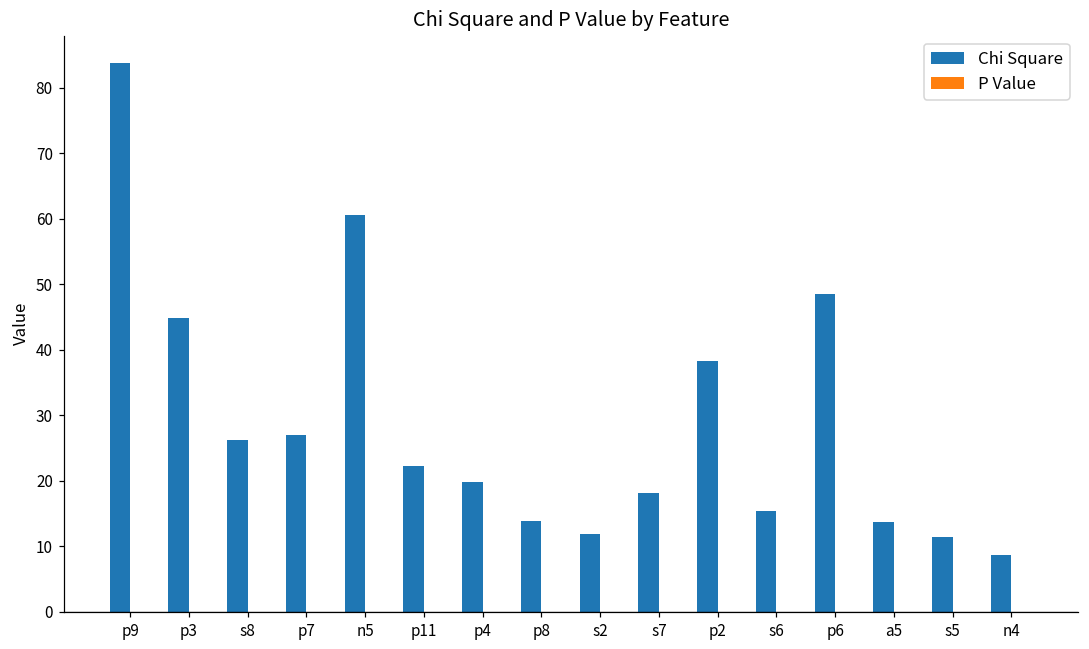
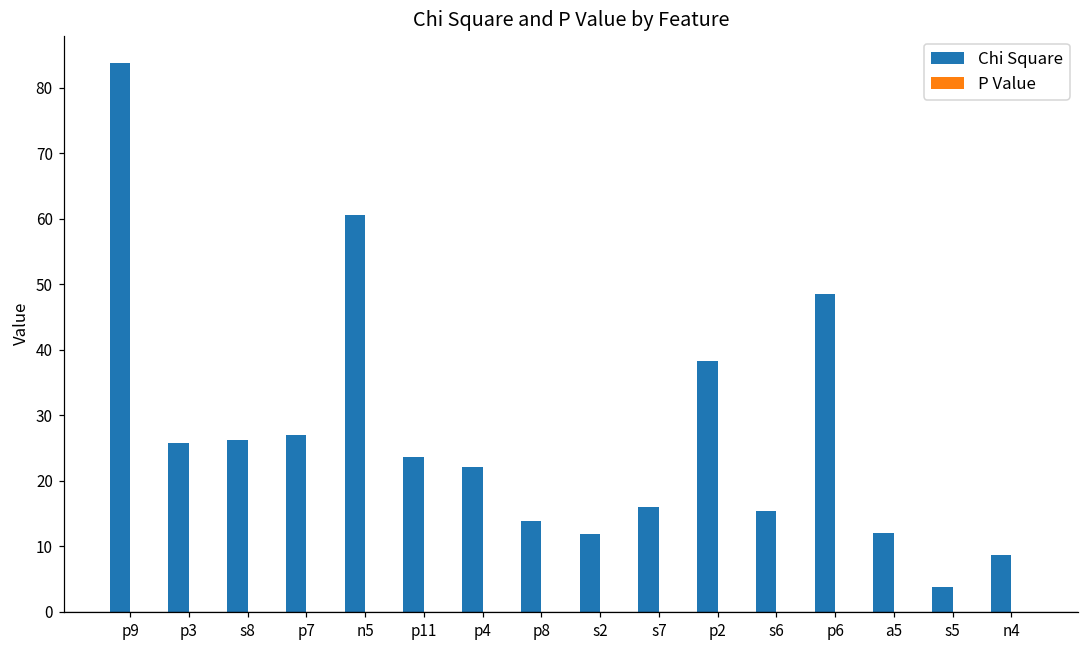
Chi Square, p3: 45 -> 26
Chi Square, p11: 22 -> 24
Chi Square, p4: 20 -> 22
Chi Square, s7: 18 -> 16
Chi Square, a5: 14 -> 12
Chi Square, s5: 11 -> 4
